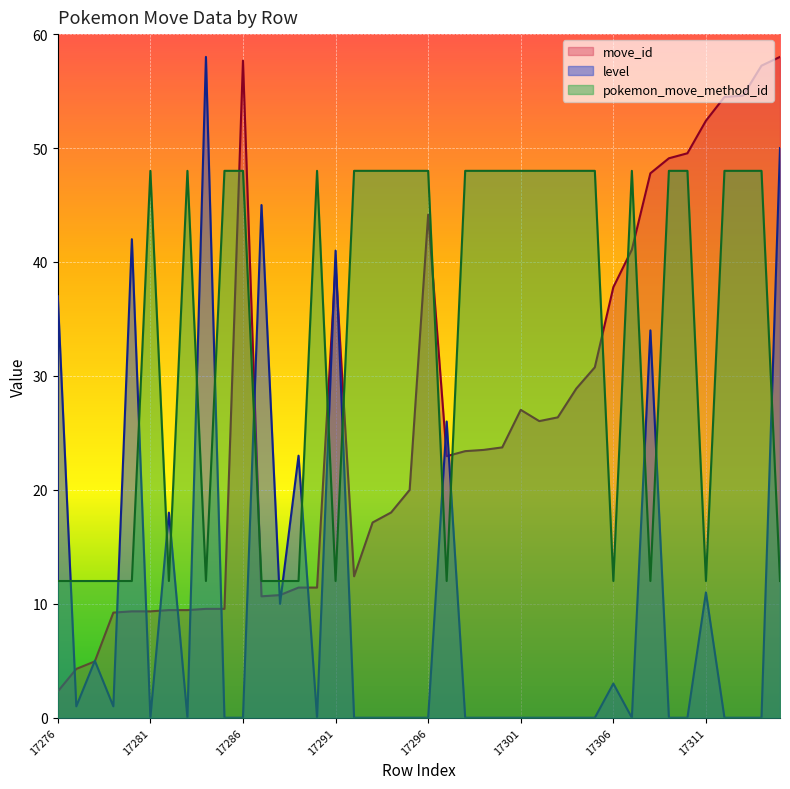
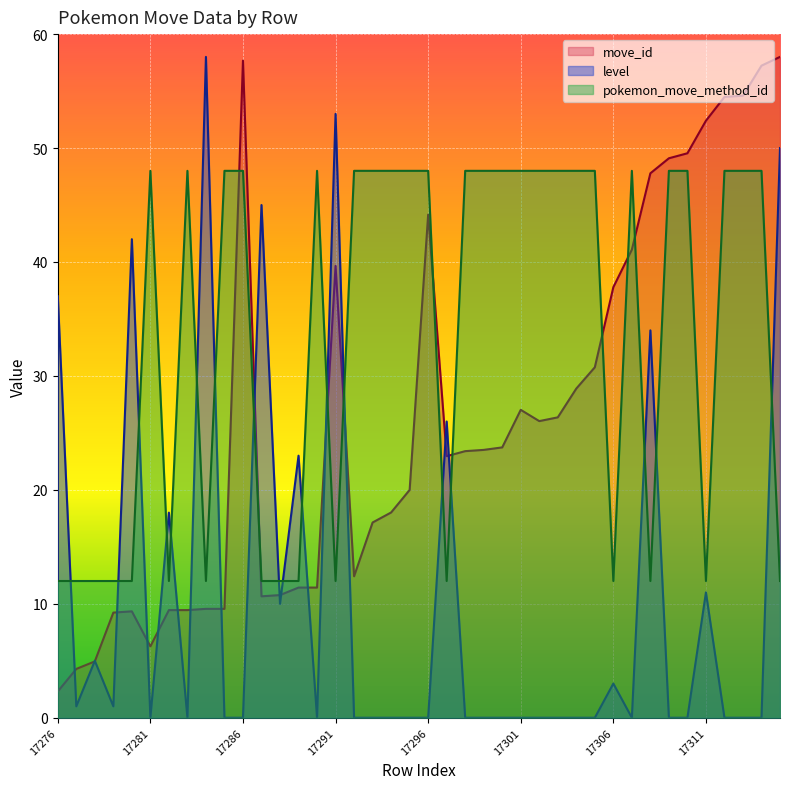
move_id, 17281: 9.3 -> 6.3
level, 17291: 41 -> 53
